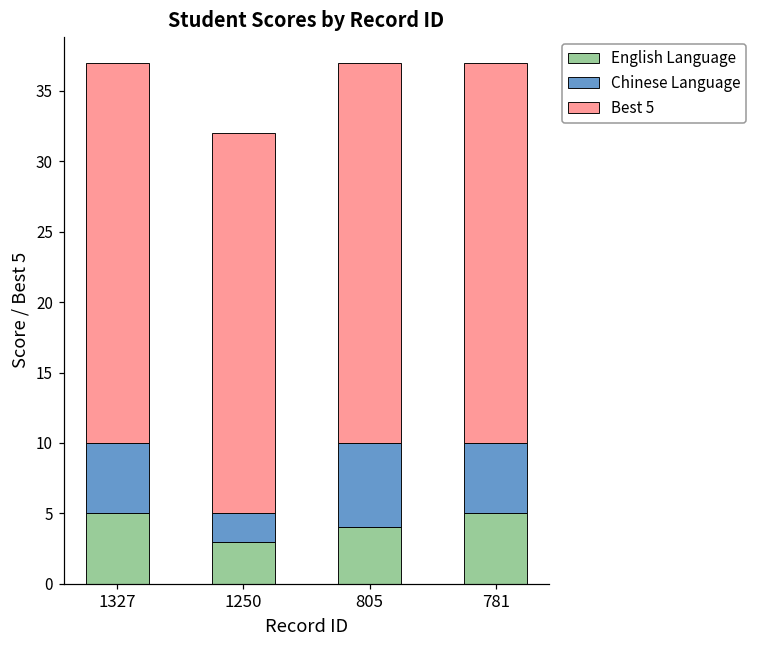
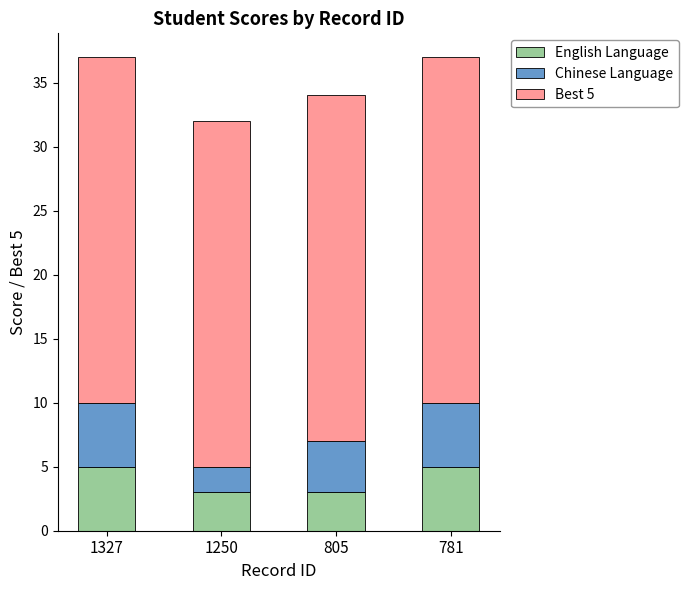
English Language, 805: 4 -> 3
Chinese Language, 805: 6 -> 4
